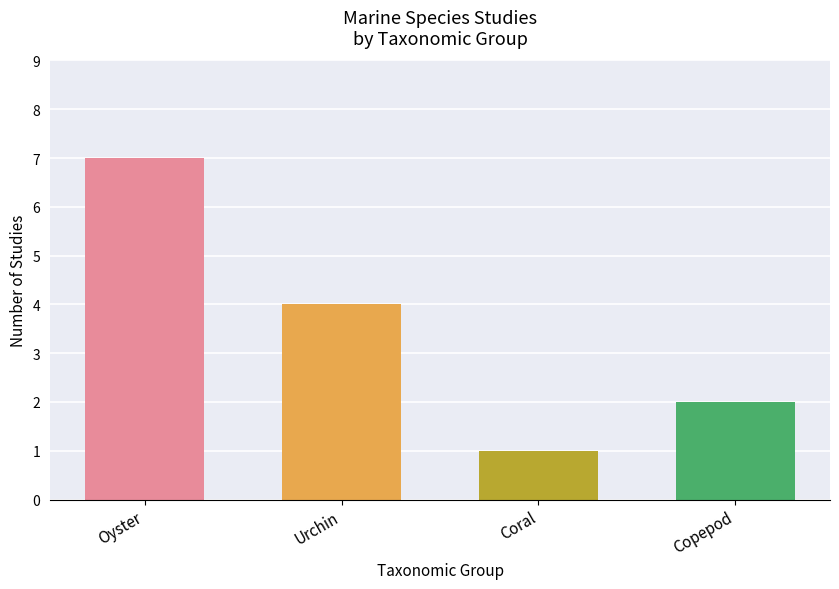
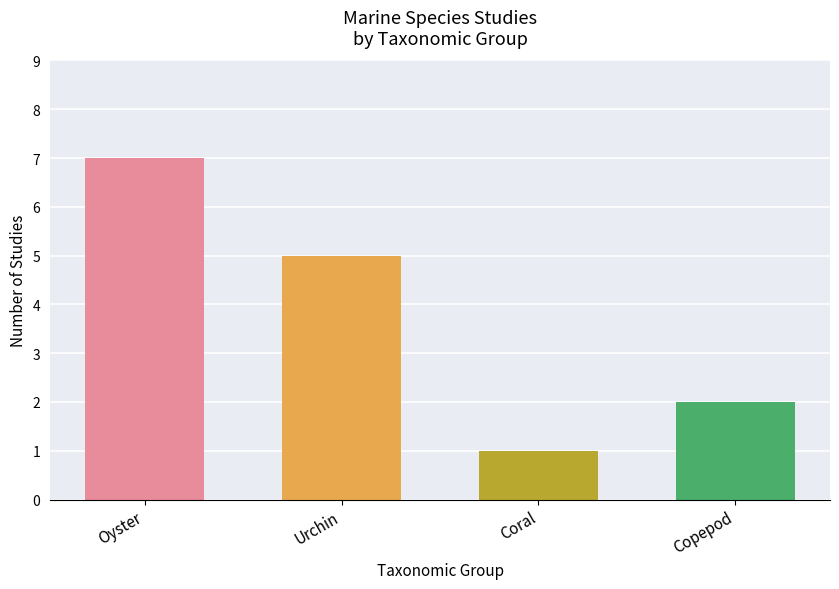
Urchin: 4 -> 5
